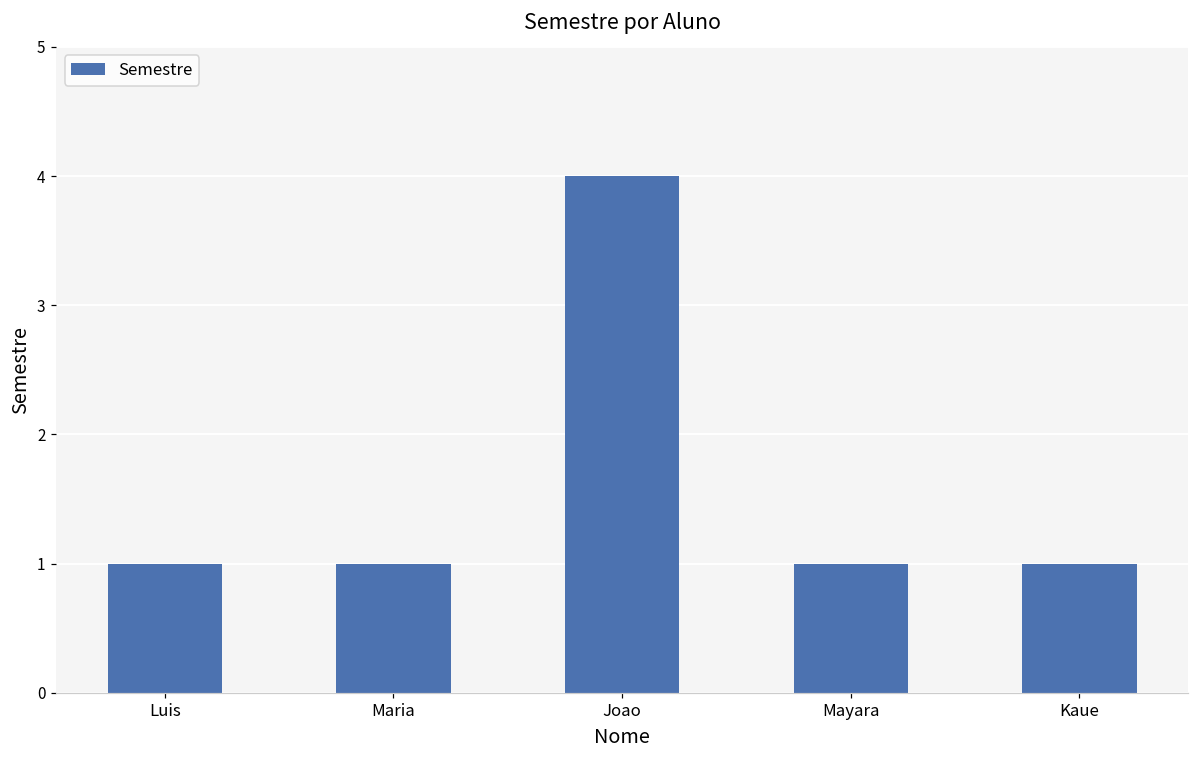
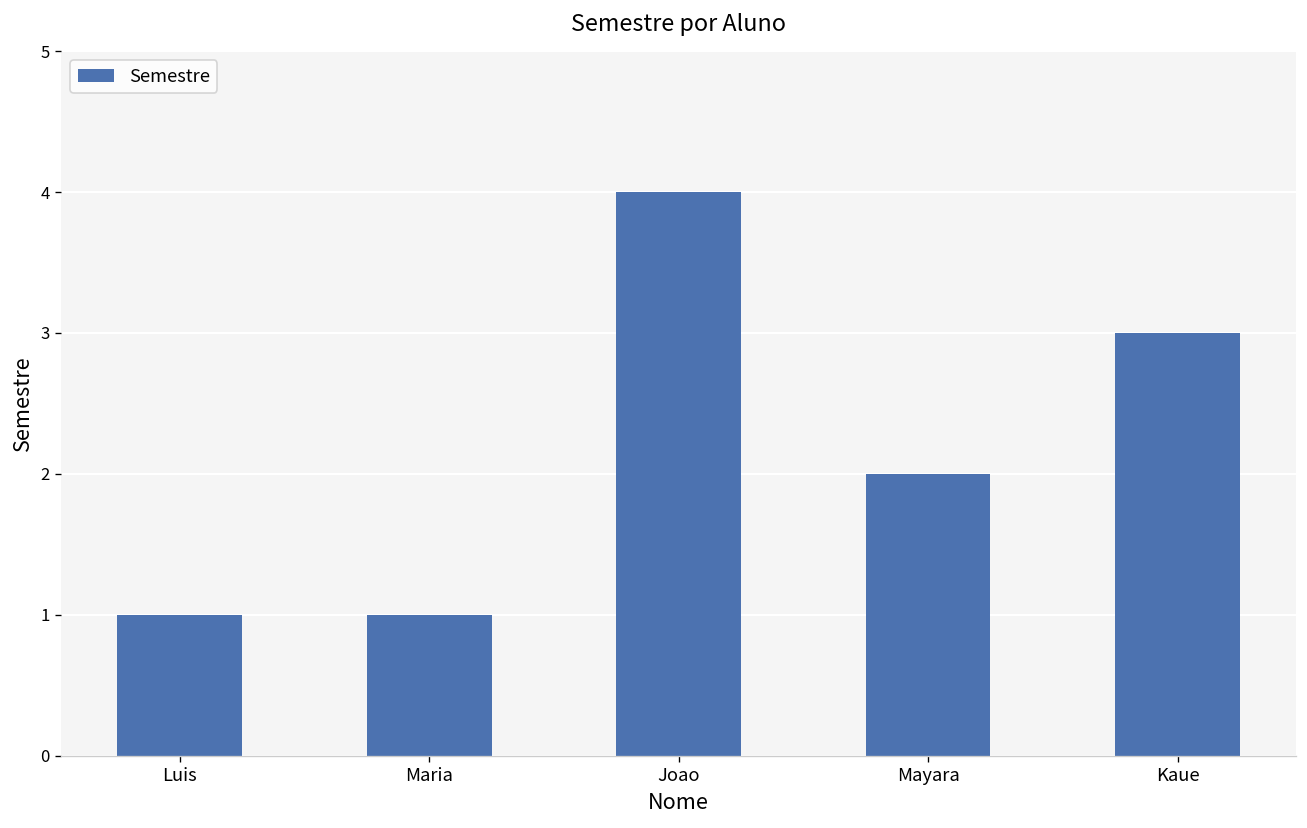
Mayara: 1 -> 2
Kaue: 1 -> 3
